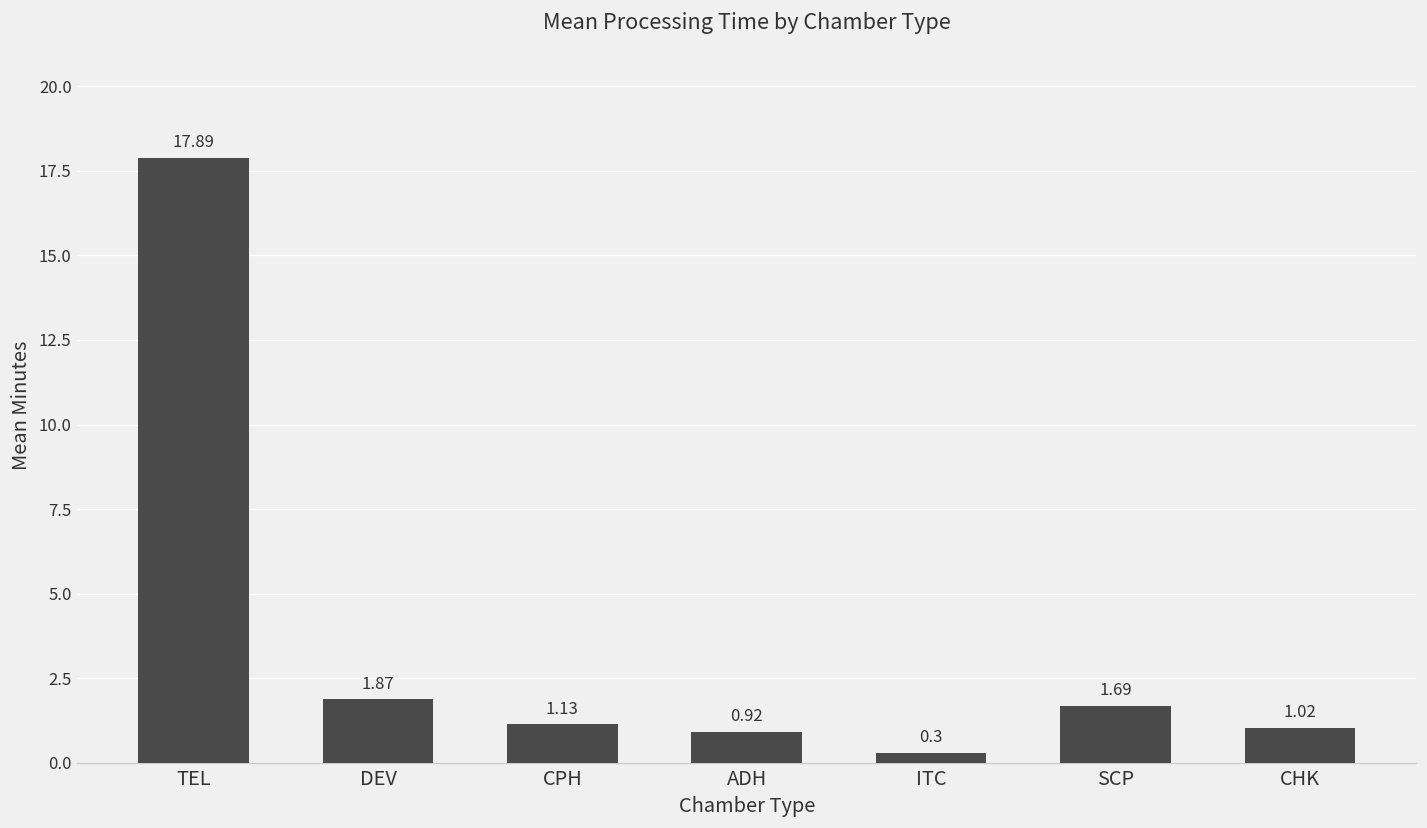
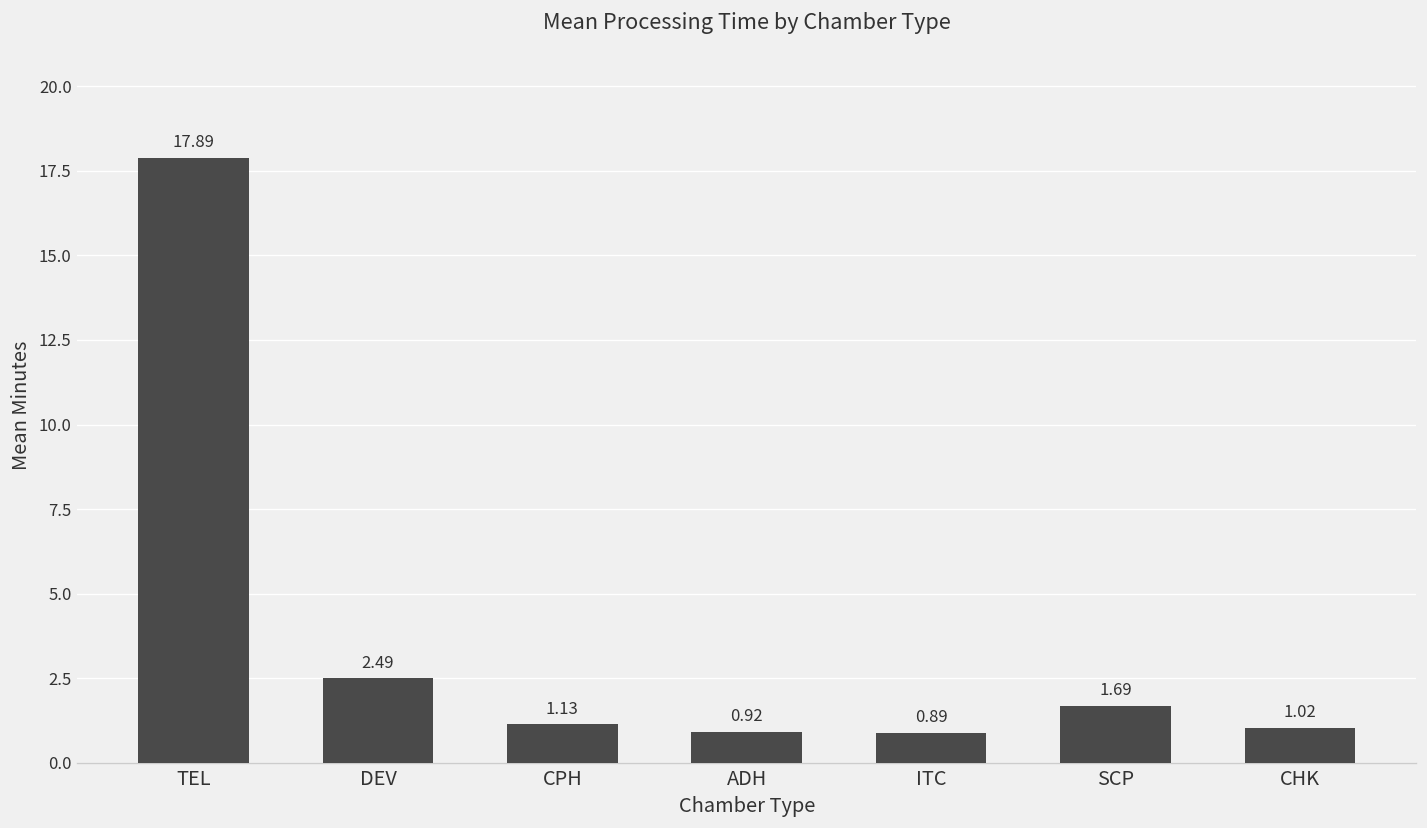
DEV: 1.87 -> 2.49
ITC: 0.3 -> 0.89
